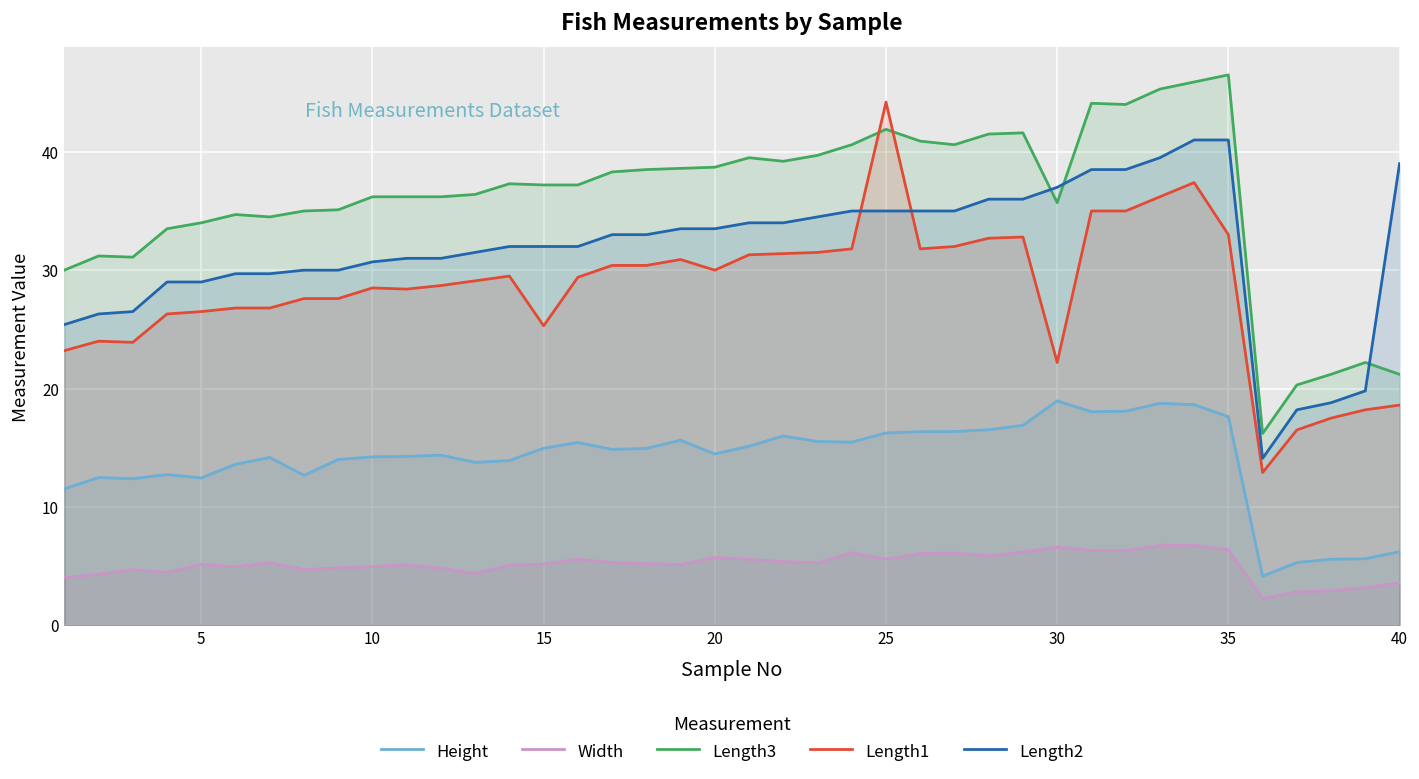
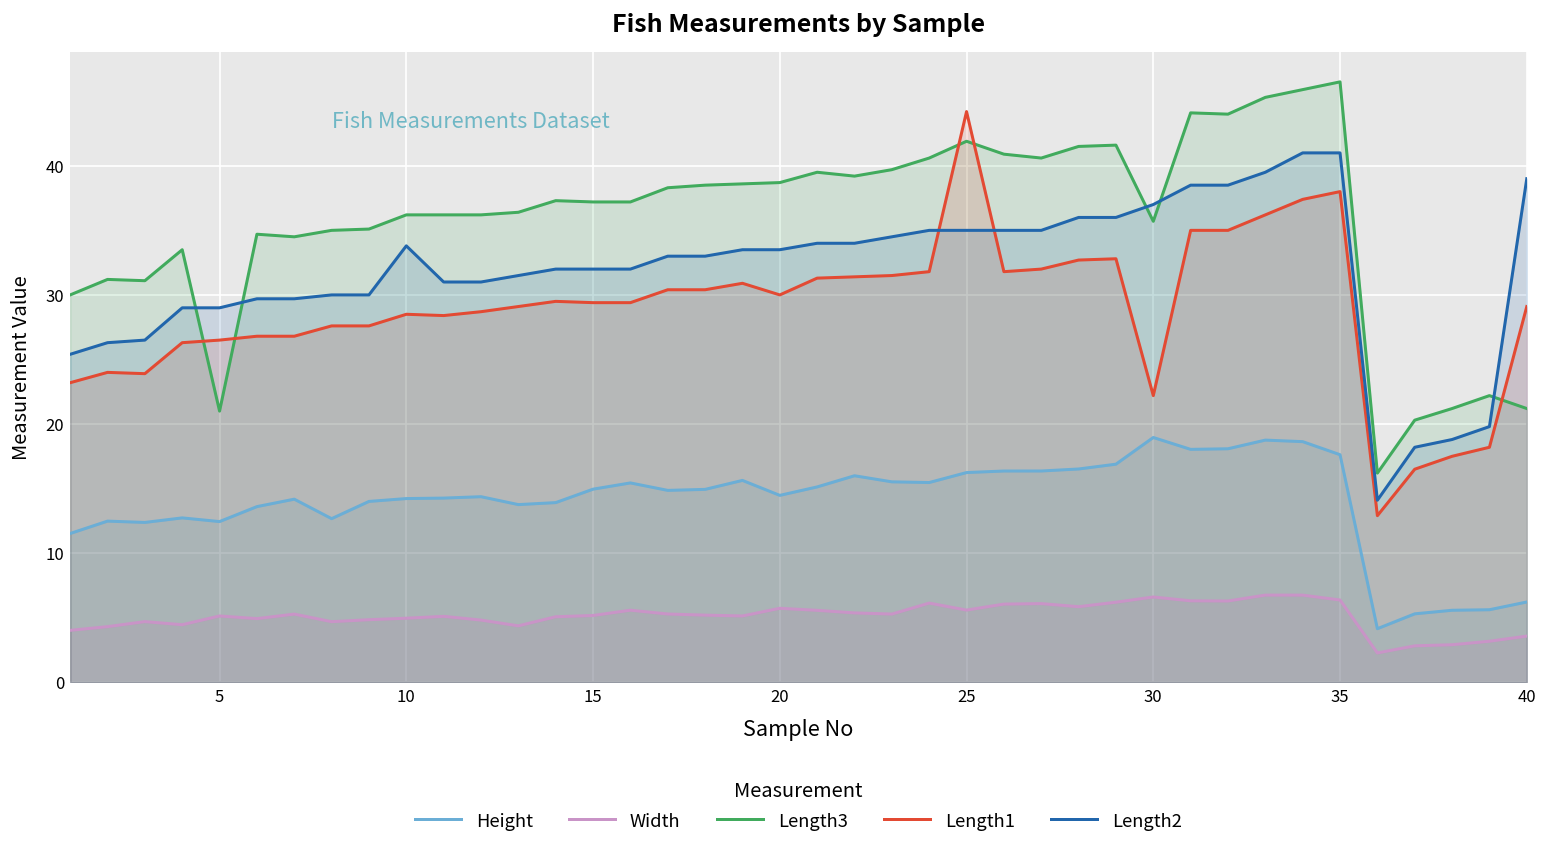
Length3, 5: 34 -> 21
Length2, 10: 30.7 -> 33.8
Length1, 15: 25.3 -> 29.4
Length1, 35: 33 -> 38
Length1, 40: 18.6 -> 29.1
